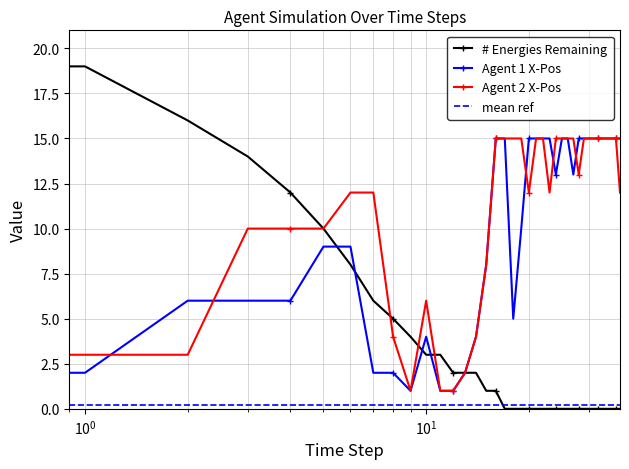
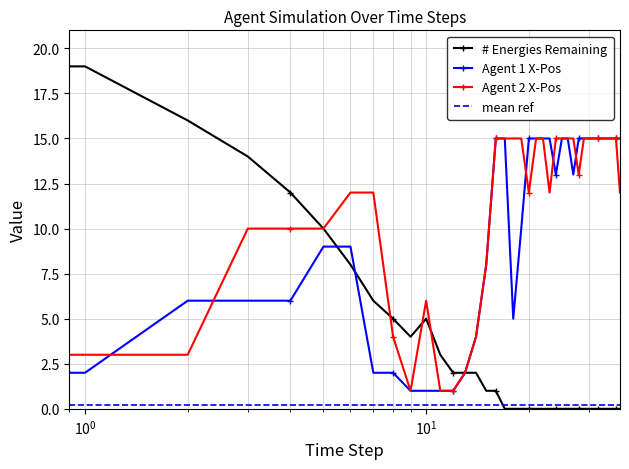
# Energies Remaining, 10^1: 3 -> 5
Agent 1 X-Pos, 10^1: 4 -> 1
